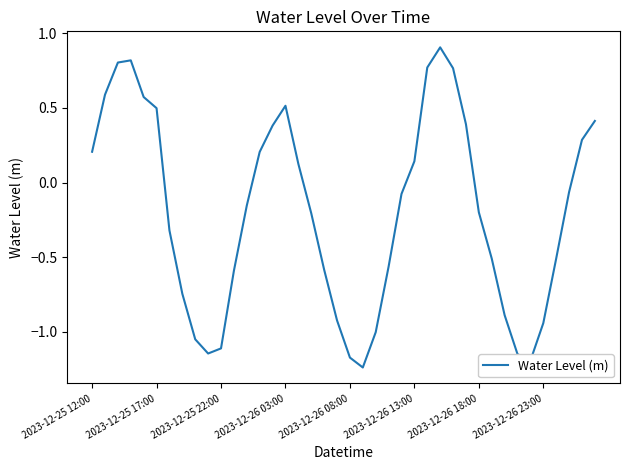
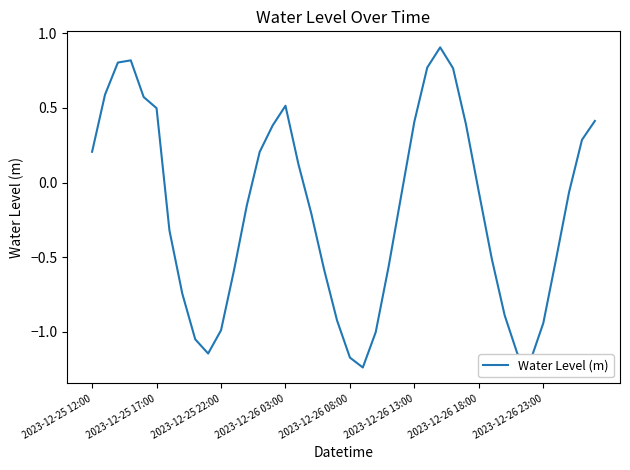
2023-12-25 22:00: -1.11 -> -0.99
2023-12-26 13:00: 0.14 -> 0.41
2023-12-26 18:00: -0.20 -> -0.06
